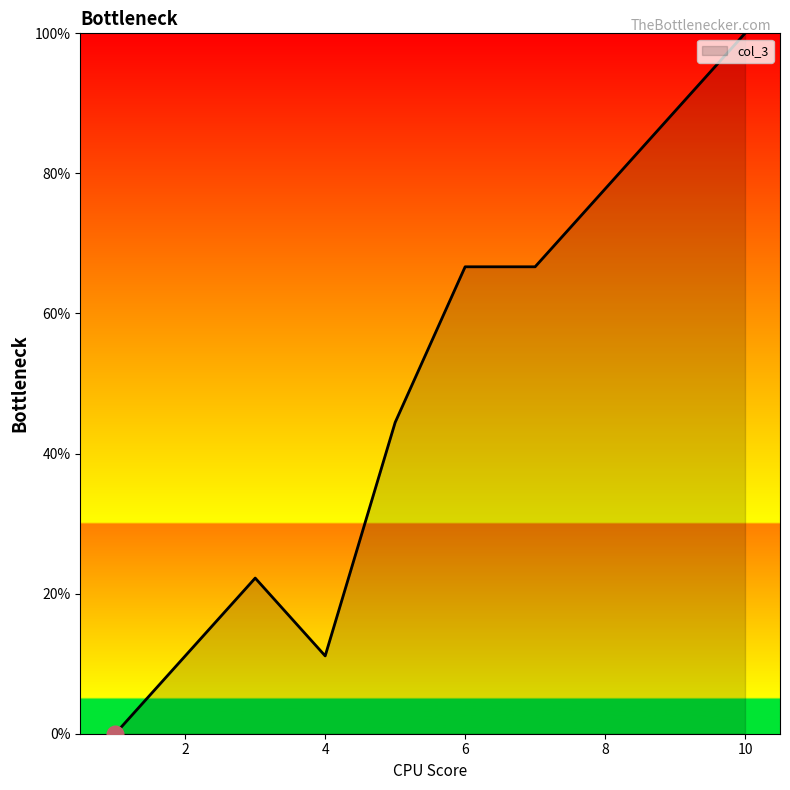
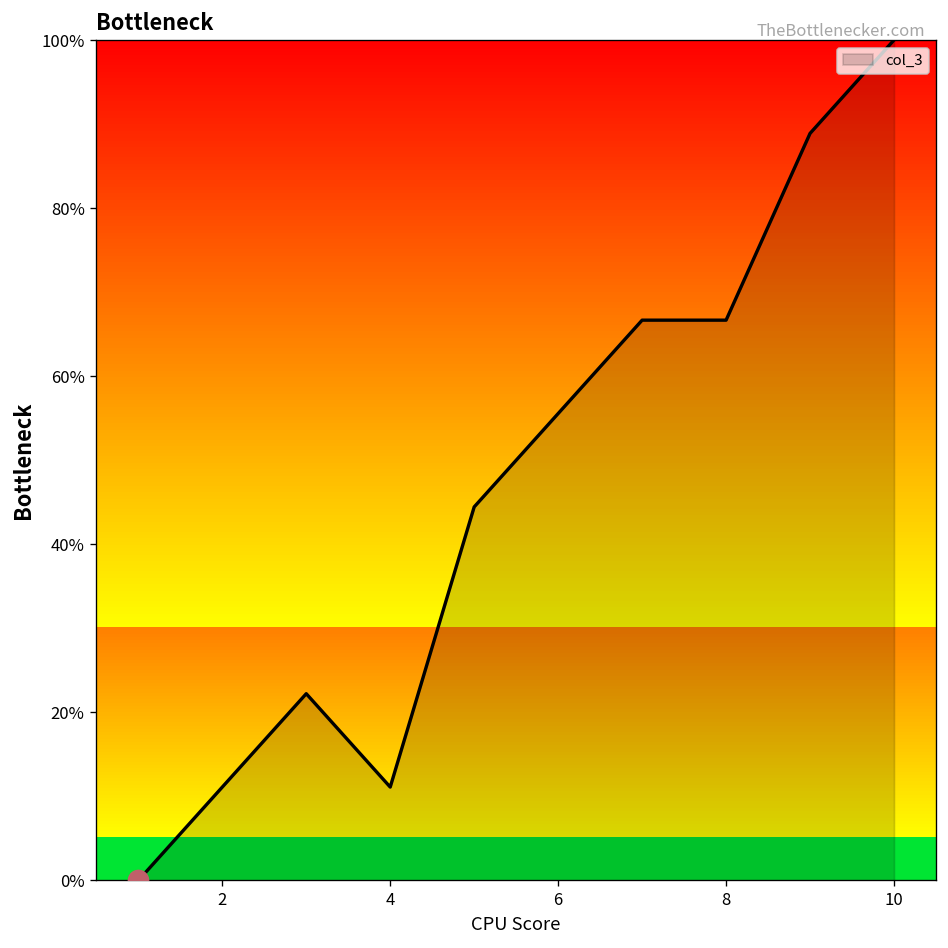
col_3, 6: 67% -> 56%
col_3, 8: 78% -> 67%
